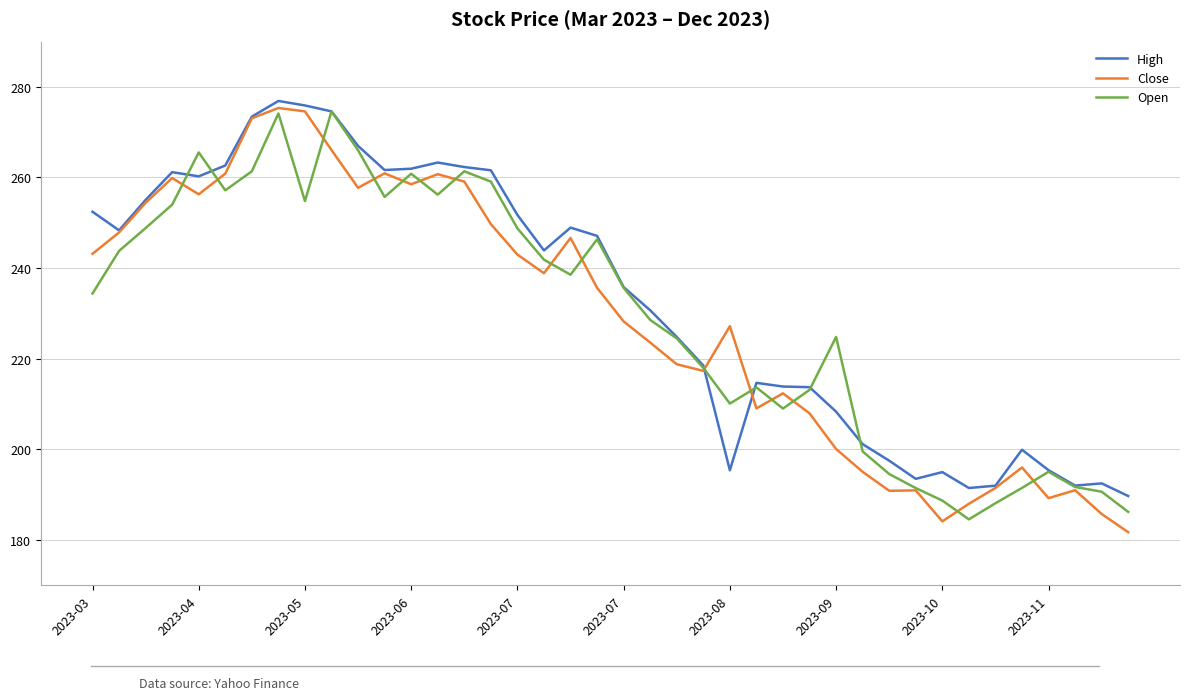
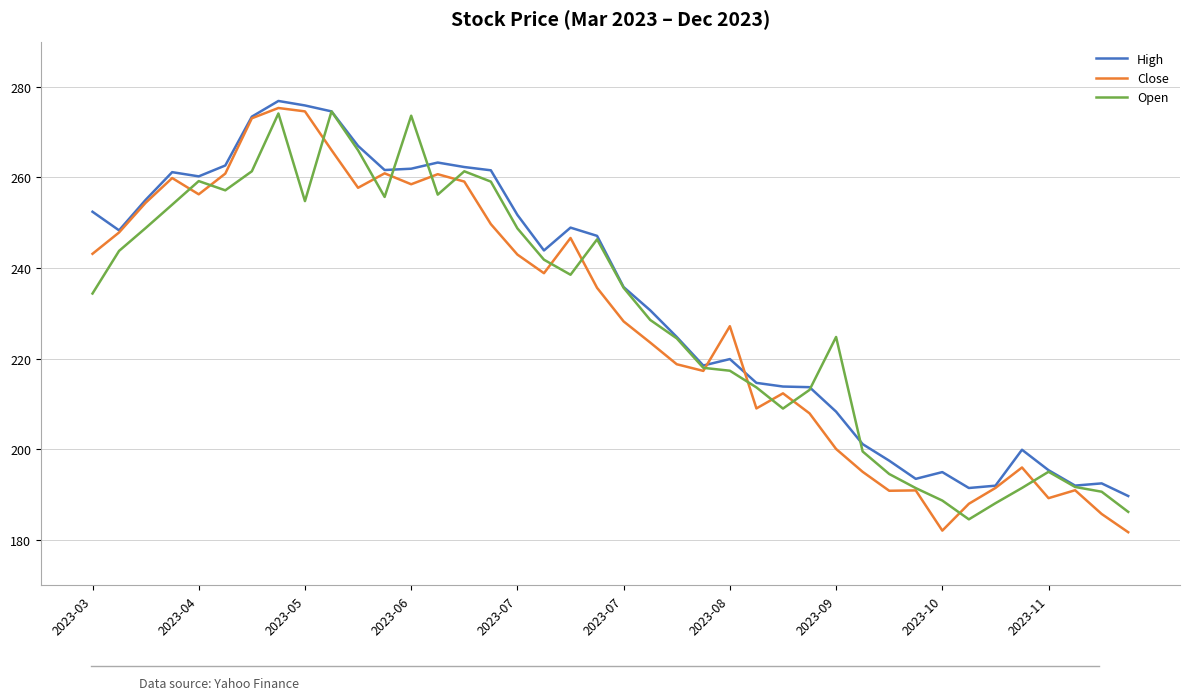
Open, 2023-04: 266 -> 259
Open, 2023-06: 261 -> 274
High, 2023-08: 195 -> 220
Open, 2023-08: 210 -> 217
Close, 2023-10: 184 -> 182
